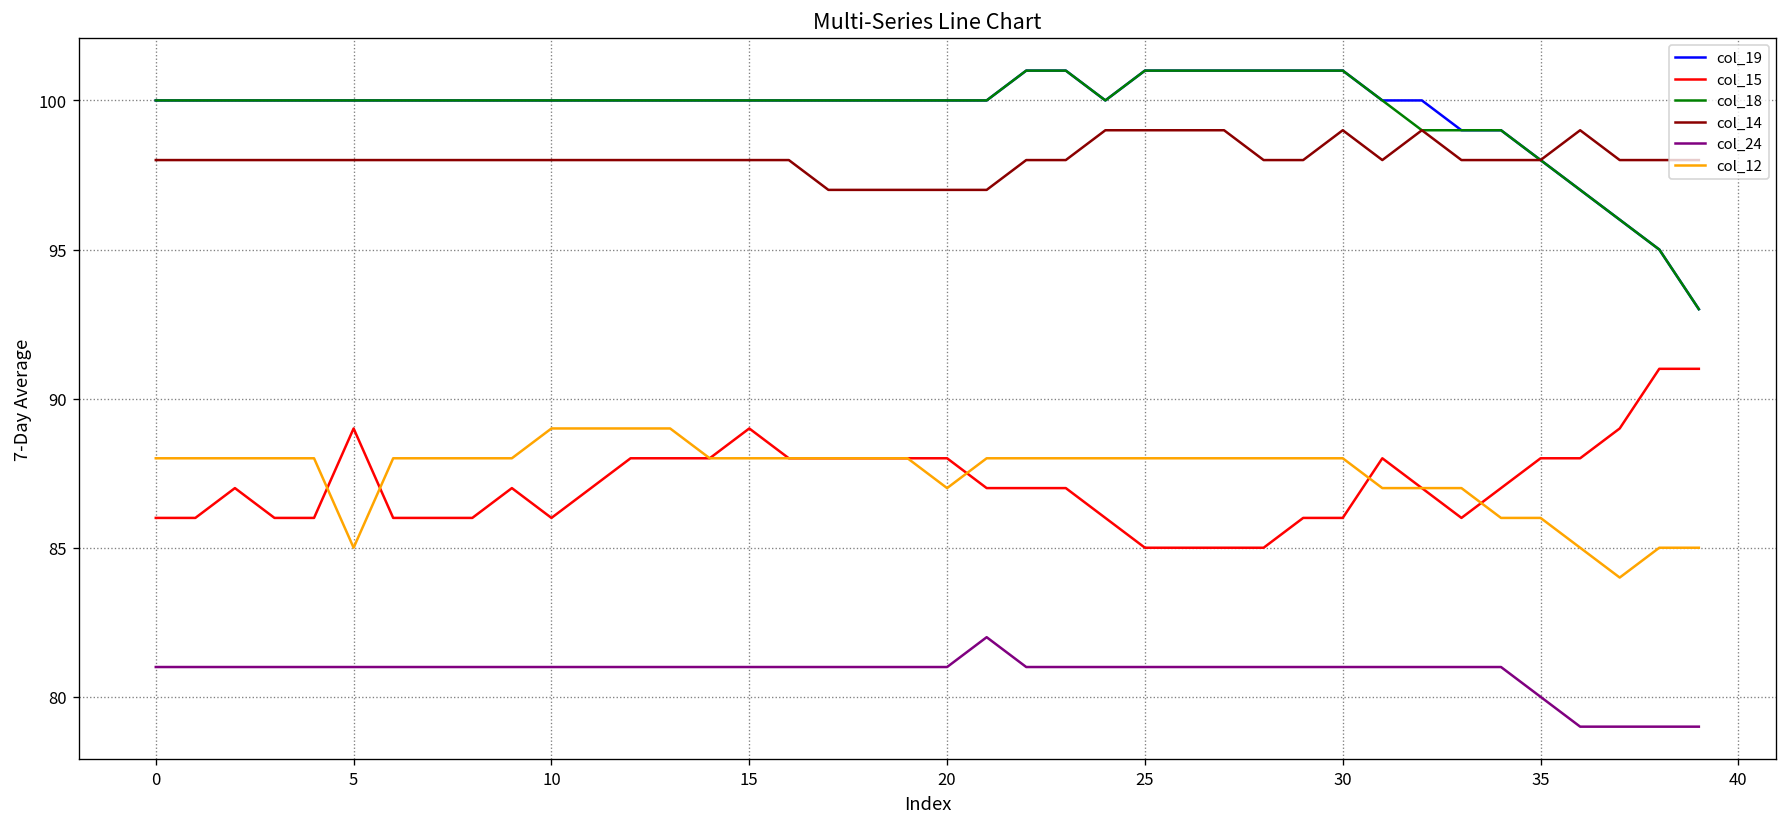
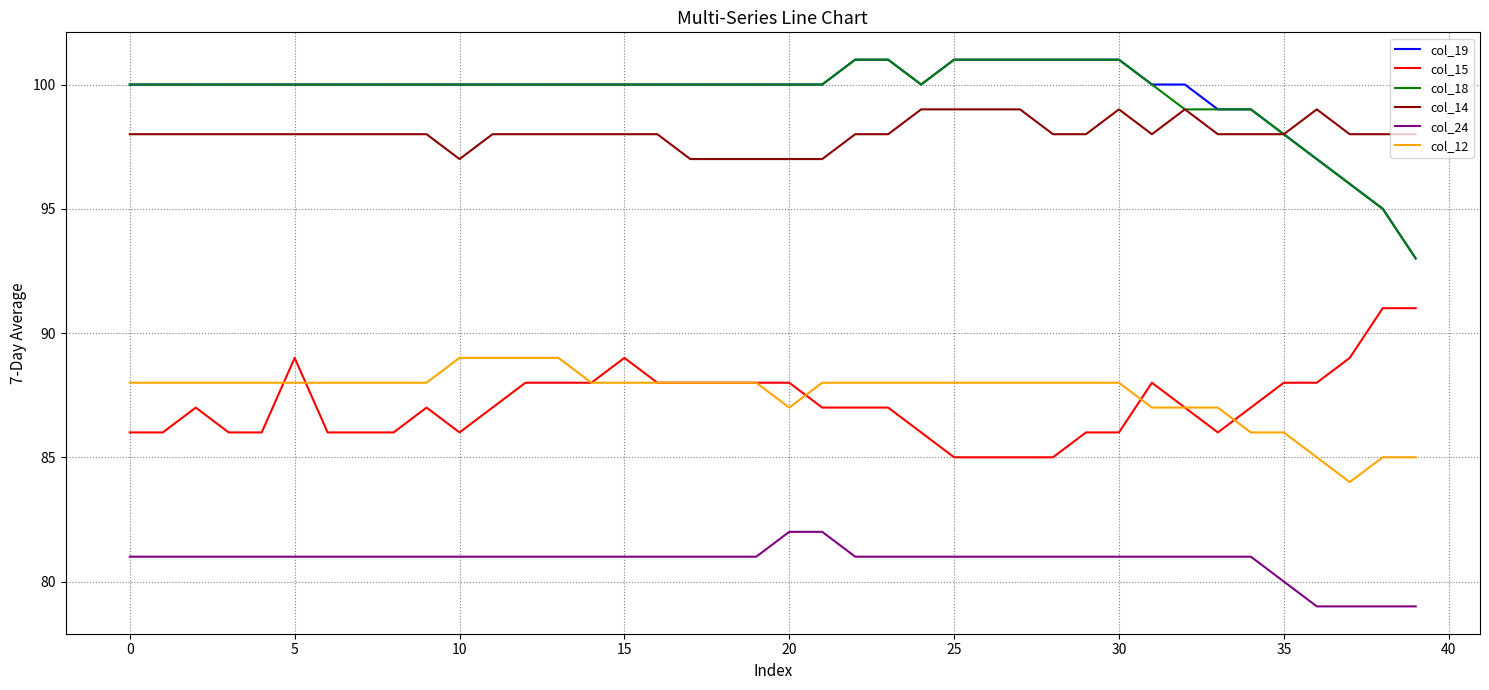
col_12, 5: 85 -> 88
col_14, 10: 98 -> 97
col_24, 20: 81 -> 82
